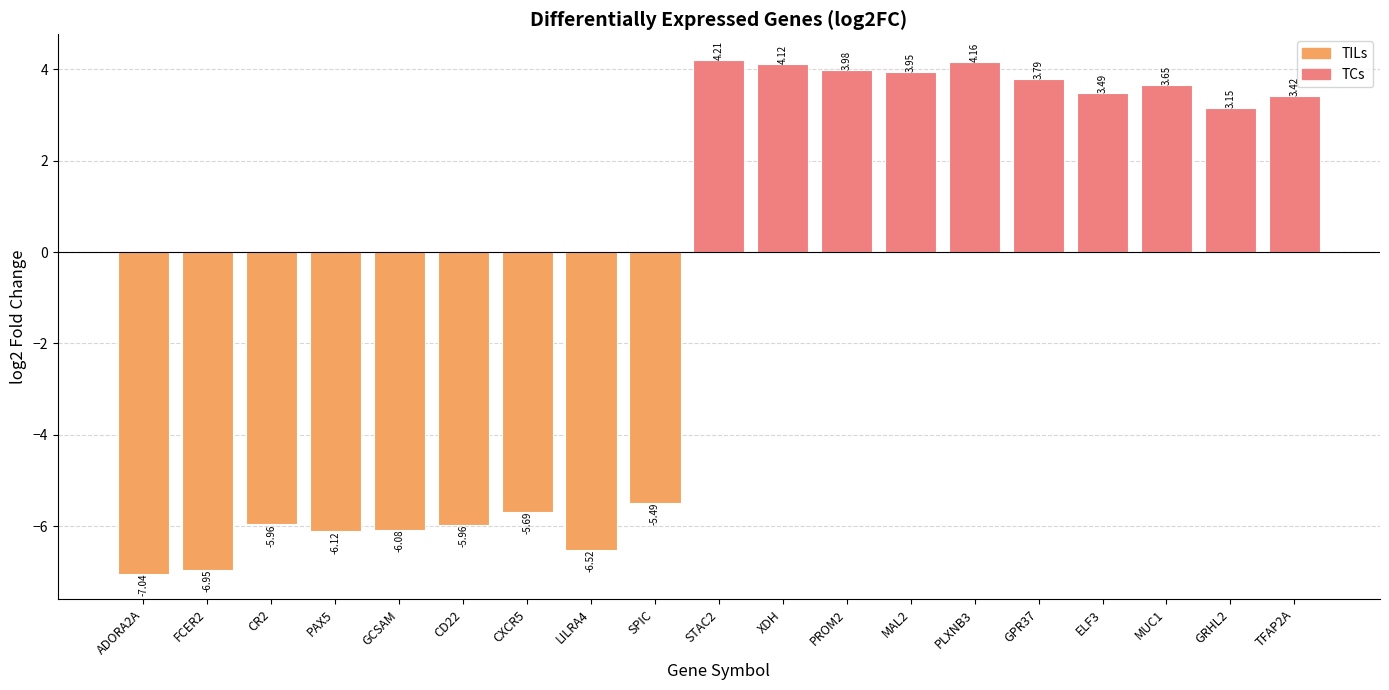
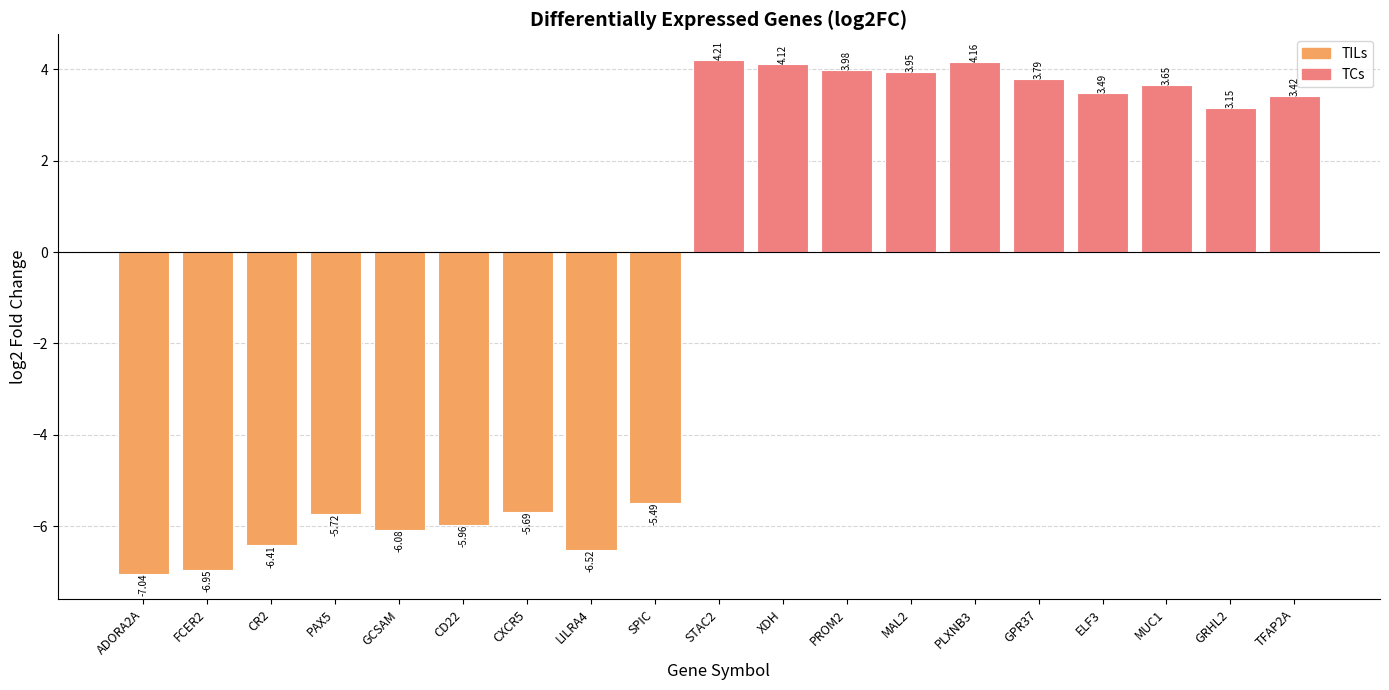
CR2: -5.96 -> -6.41
PAX5: -6.12 -> -5.72
